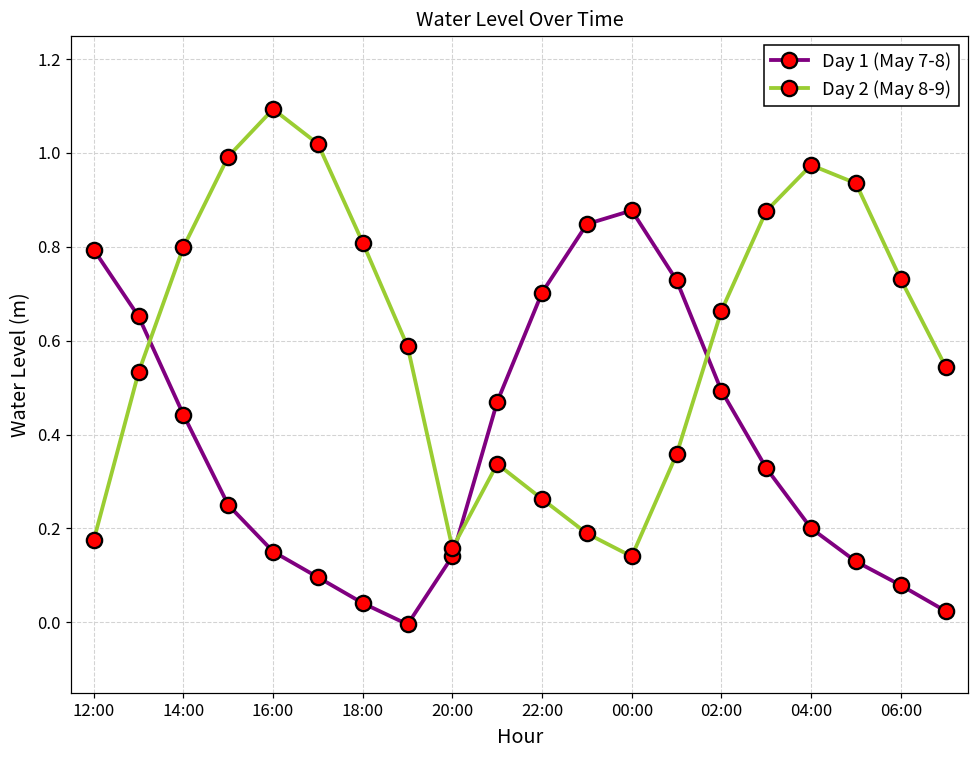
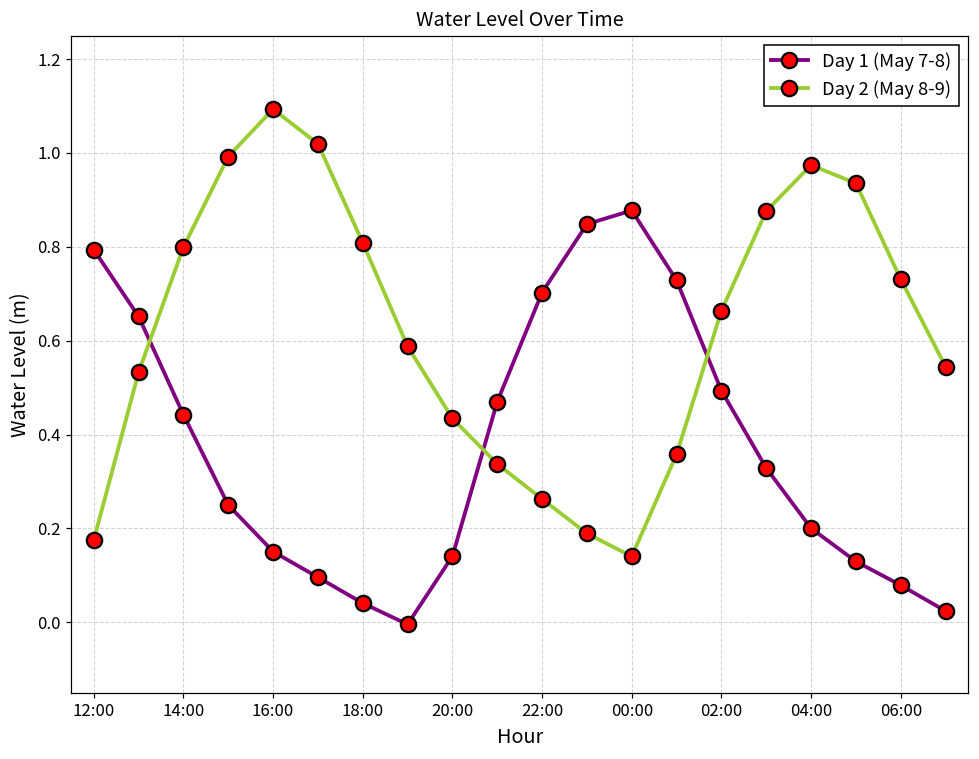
Day 2 (May 8-9), 20:00: 0.16 -> 0.43
